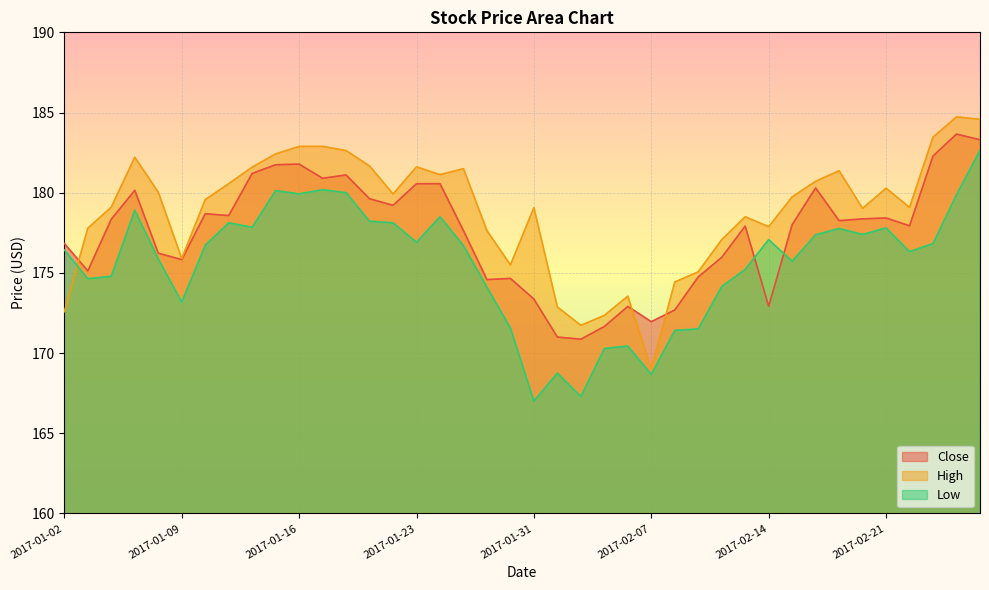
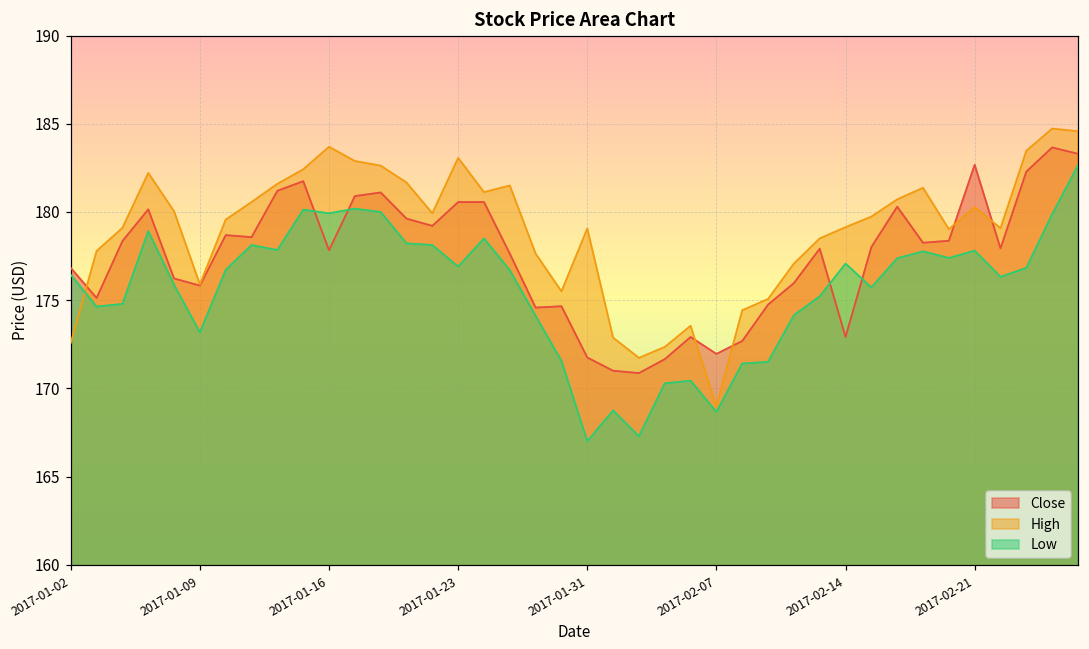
Close, 2017-01-16: 181.8 -> 177.8
High, 2017-01-16: 182.9 -> 183.7
High, 2017-01-23: 181.6 -> 183.1
Close, 2017-01-31: 173.4 -> 171.8
High, 2017-02-14: 177.9 -> 179.1
Close, 2017-02-21: 178.4 -> 182.7
